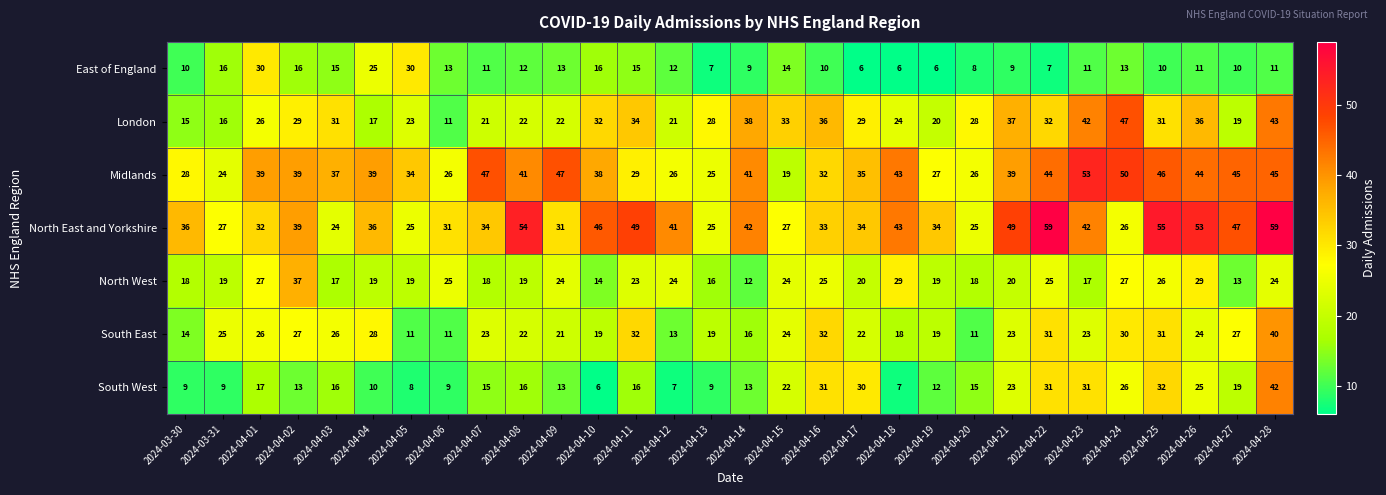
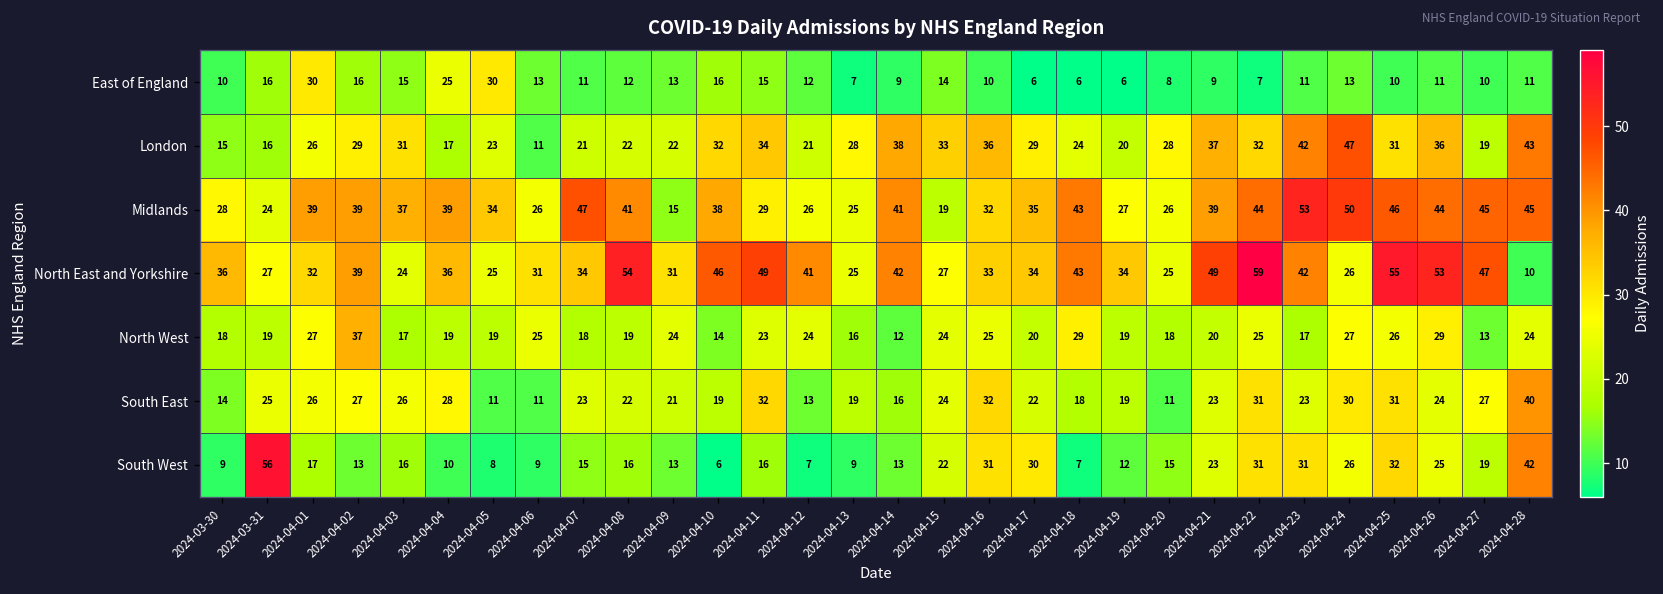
Midlands, 2024-04-09: 47 -> 15
North East and Yorkshire, 2024-04-28: 59 -> 10
South West, 2024-03-31: 9 -> 56
